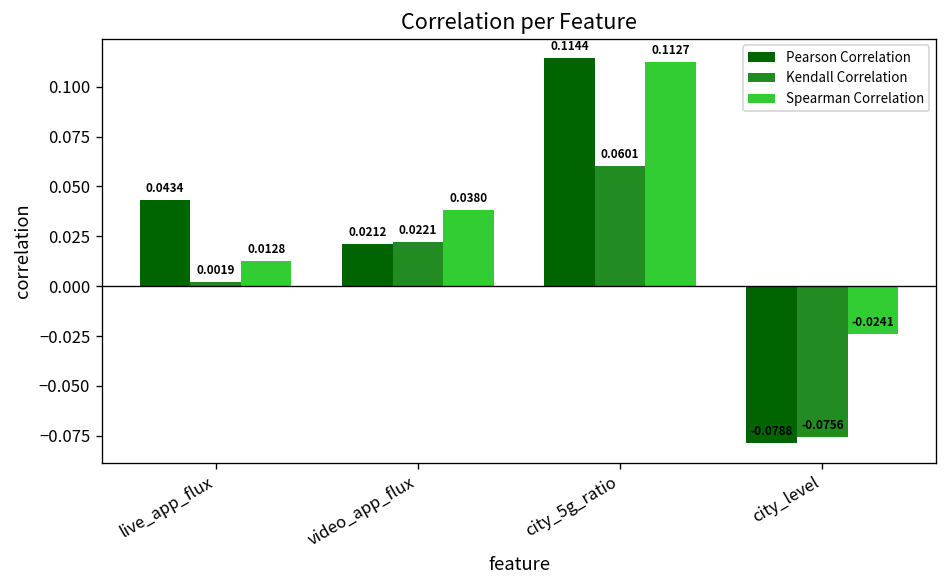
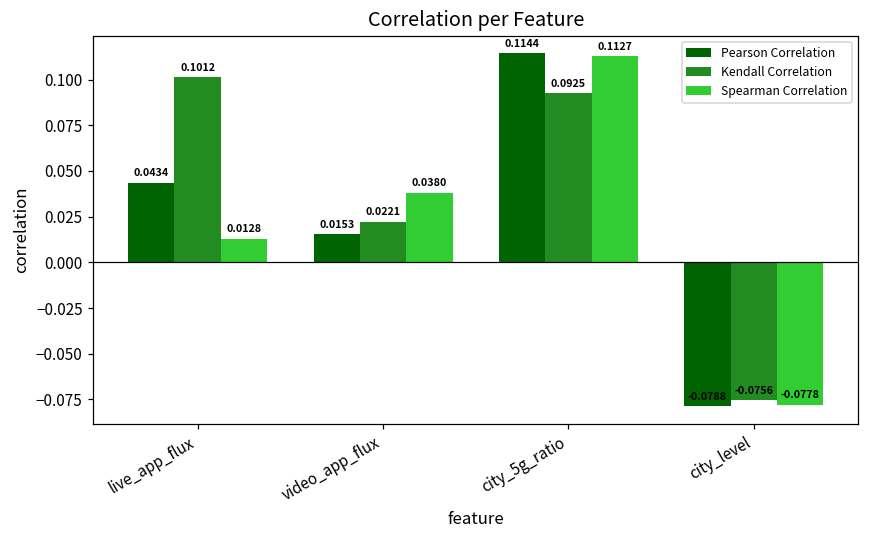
Kendall Correlation, live_app_flux: 0.0019 -> 0.1012
Pearson Correlation, video_app_flux: 0.0212 -> 0.0153
Kendall Correlation, city_5g_ratio: 0.0601 -> 0.0925
Spearman Correlation, city_level: -0.0241 -> -0.0778
